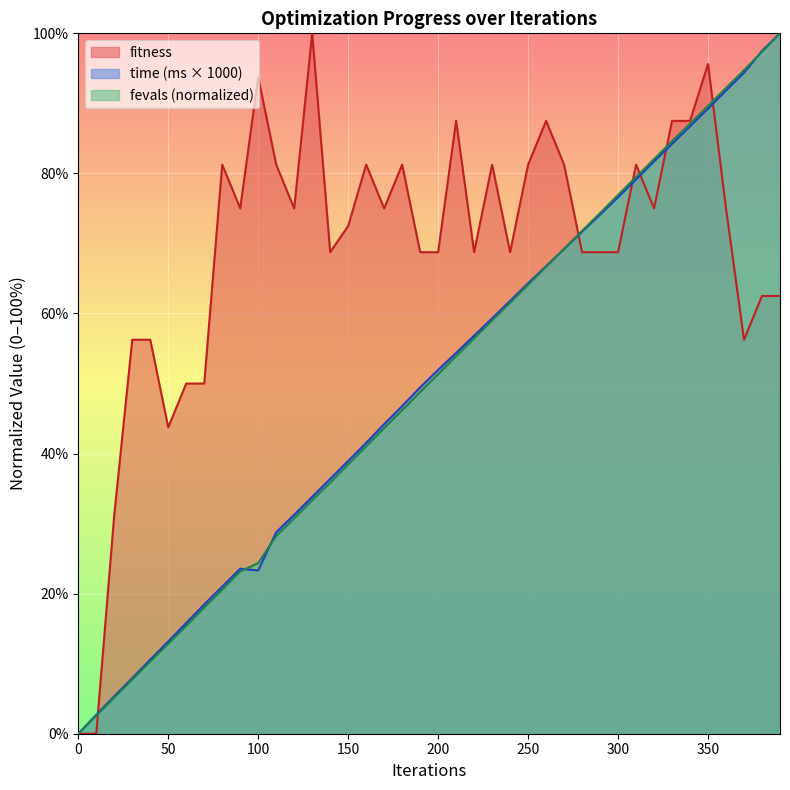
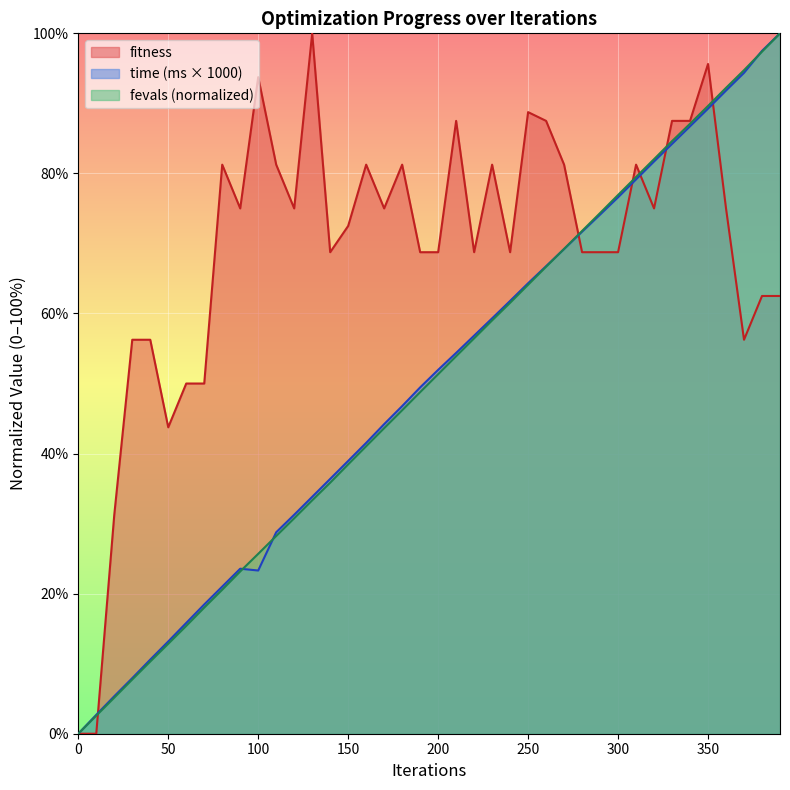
fevals (normalized), 100: 24% -> 26%
fitness, 250: 81% -> 89%
